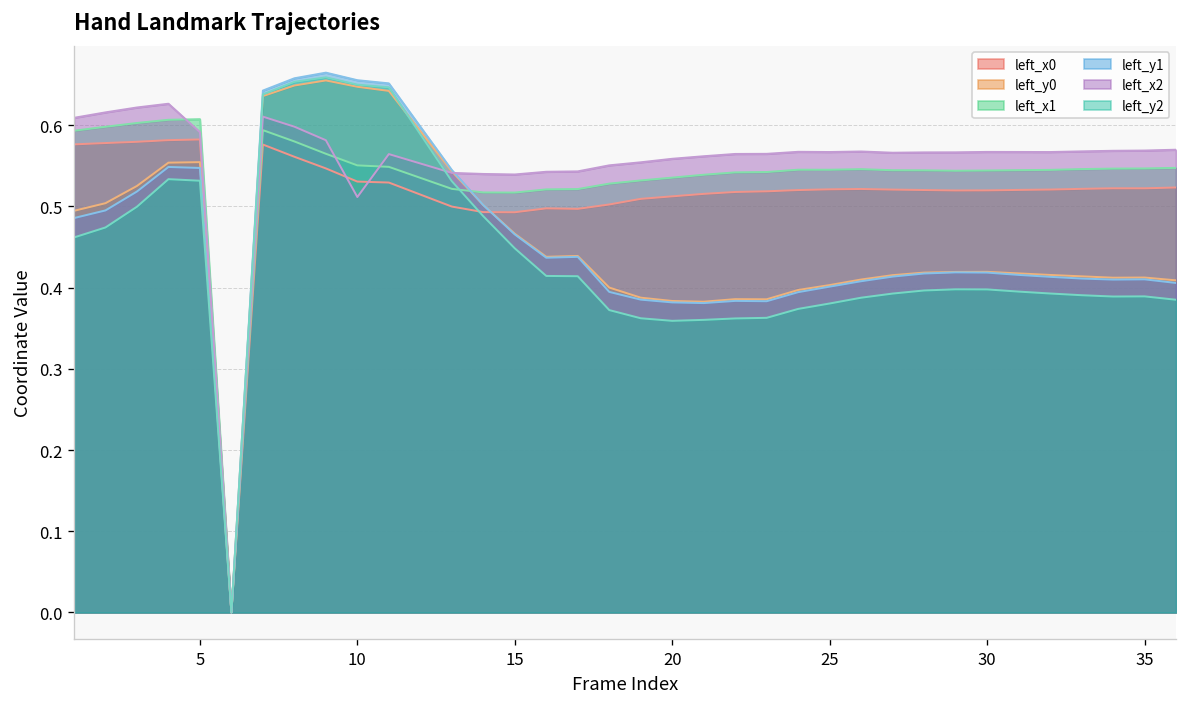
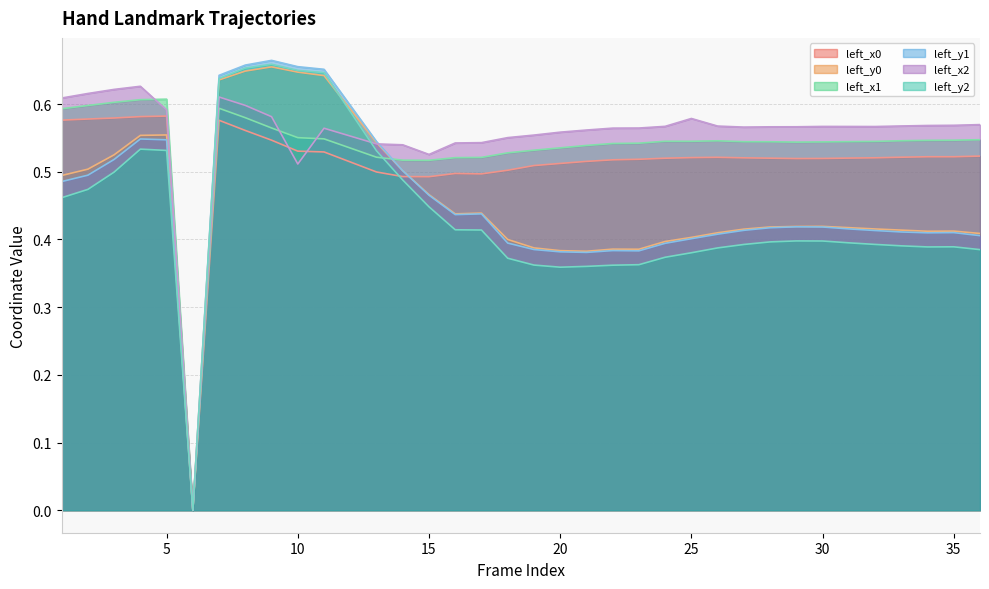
left_x2, 15: 0.54 -> 0.53
left_x2, 25: 0.57 -> 0.58
